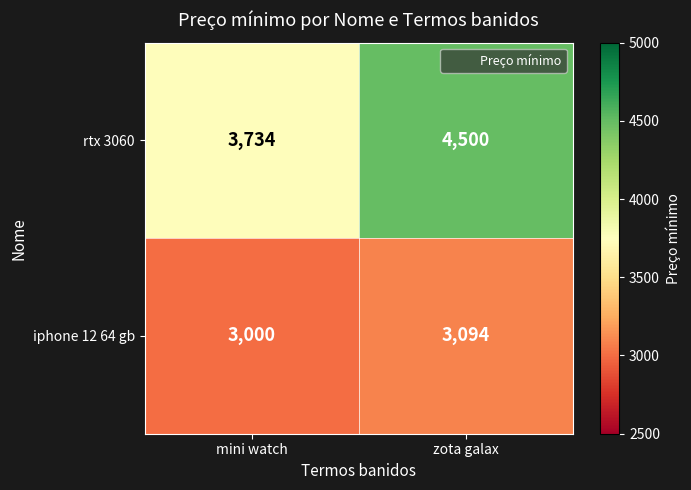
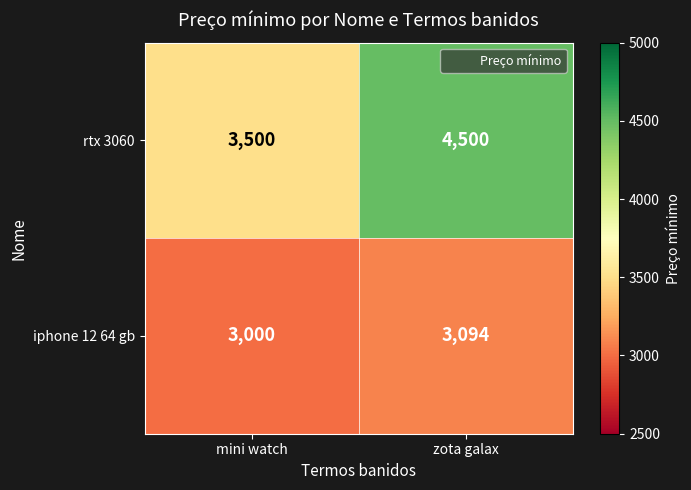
rtx 3060, mini watch: 3,734 -> 3,500
